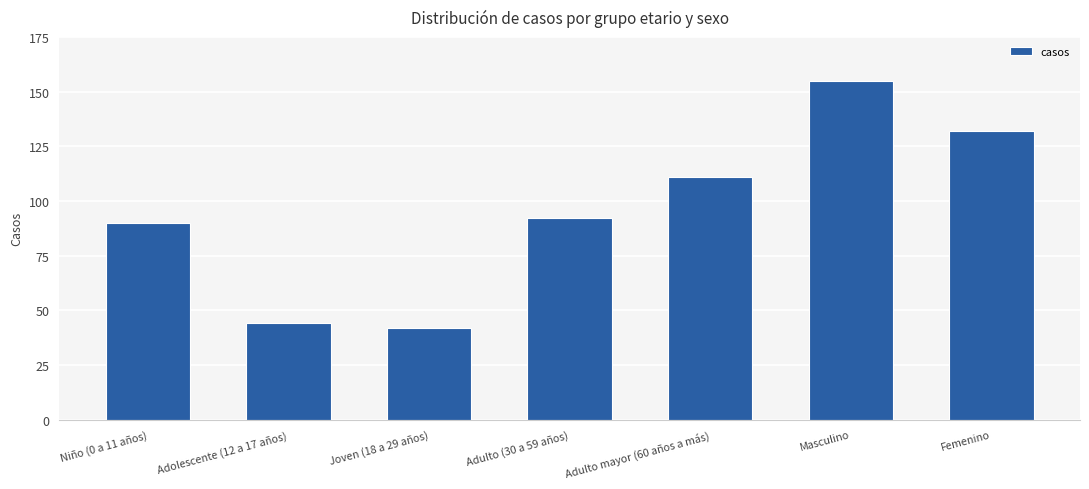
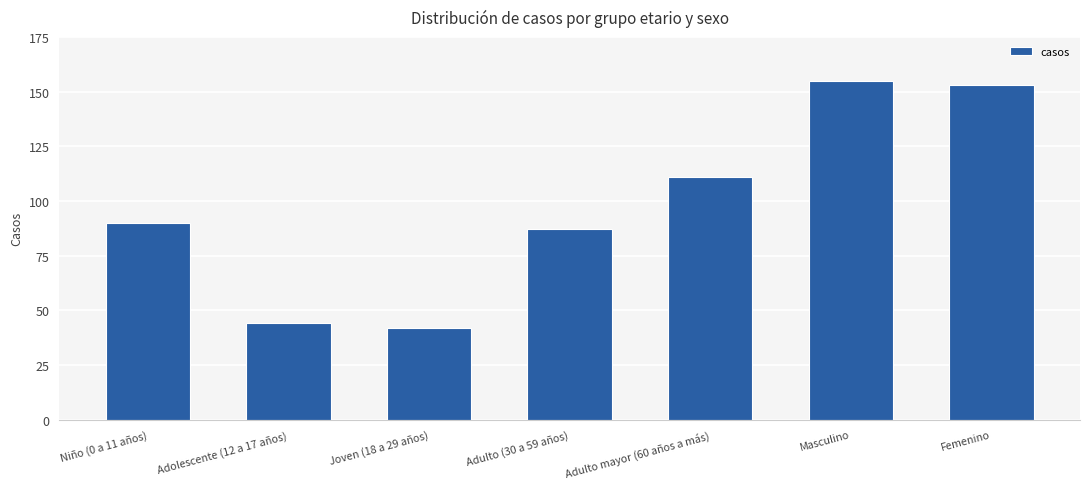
Adulto (30 a 59 años): 92 -> 87
Femenino: 132 -> 153
